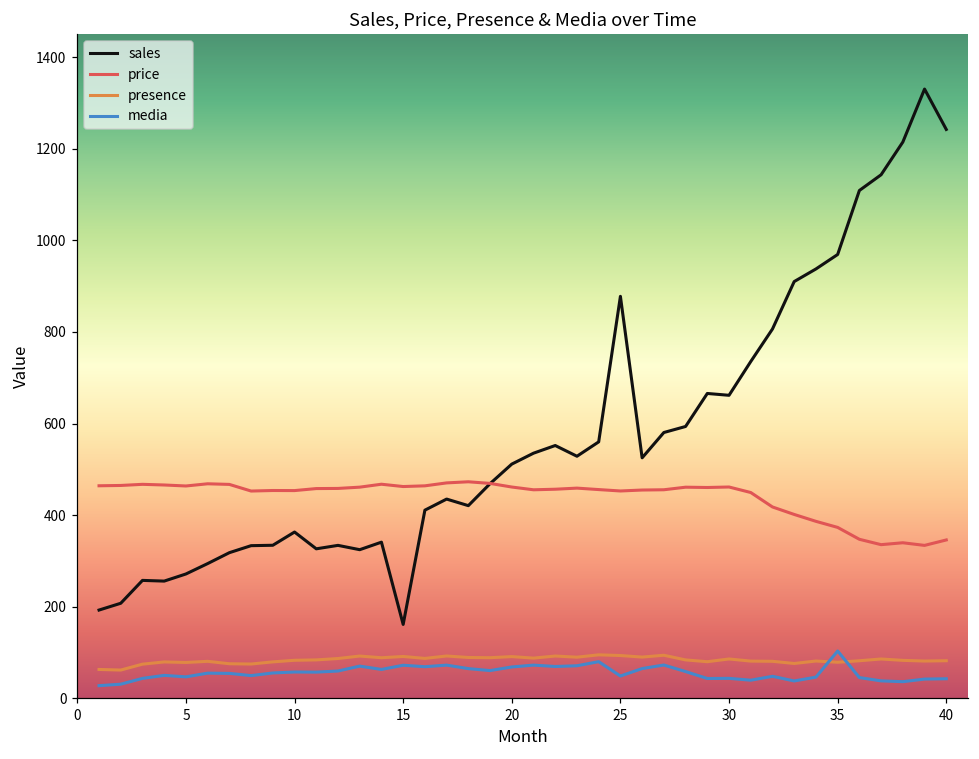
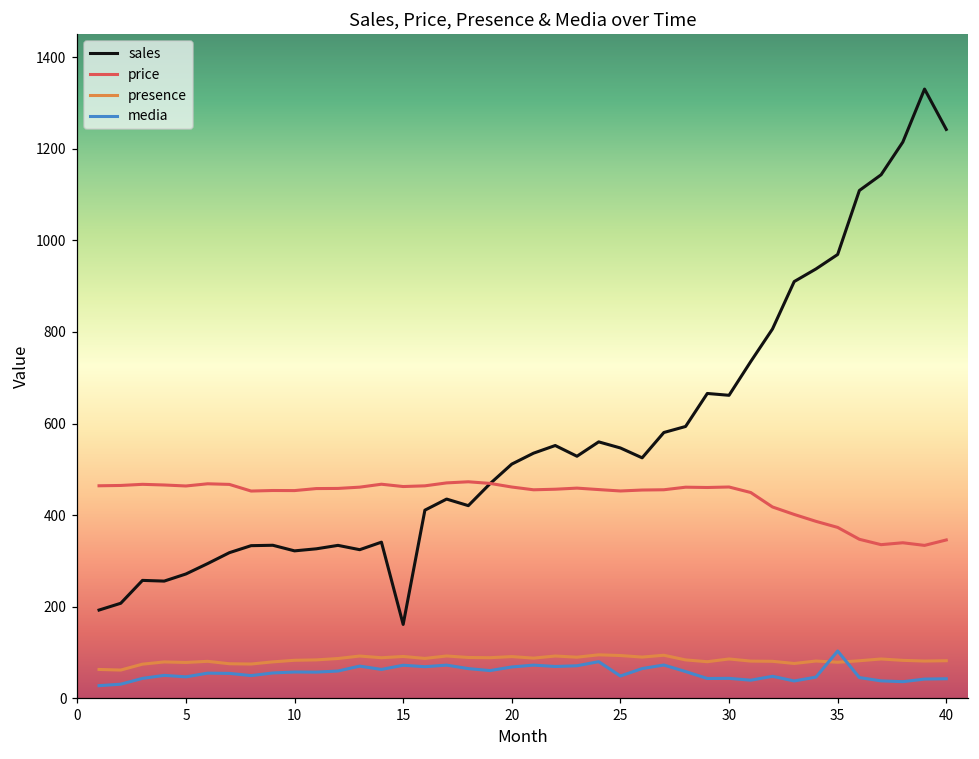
sales, 10: 360 -> 320
sales, 25: 880 -> 550
